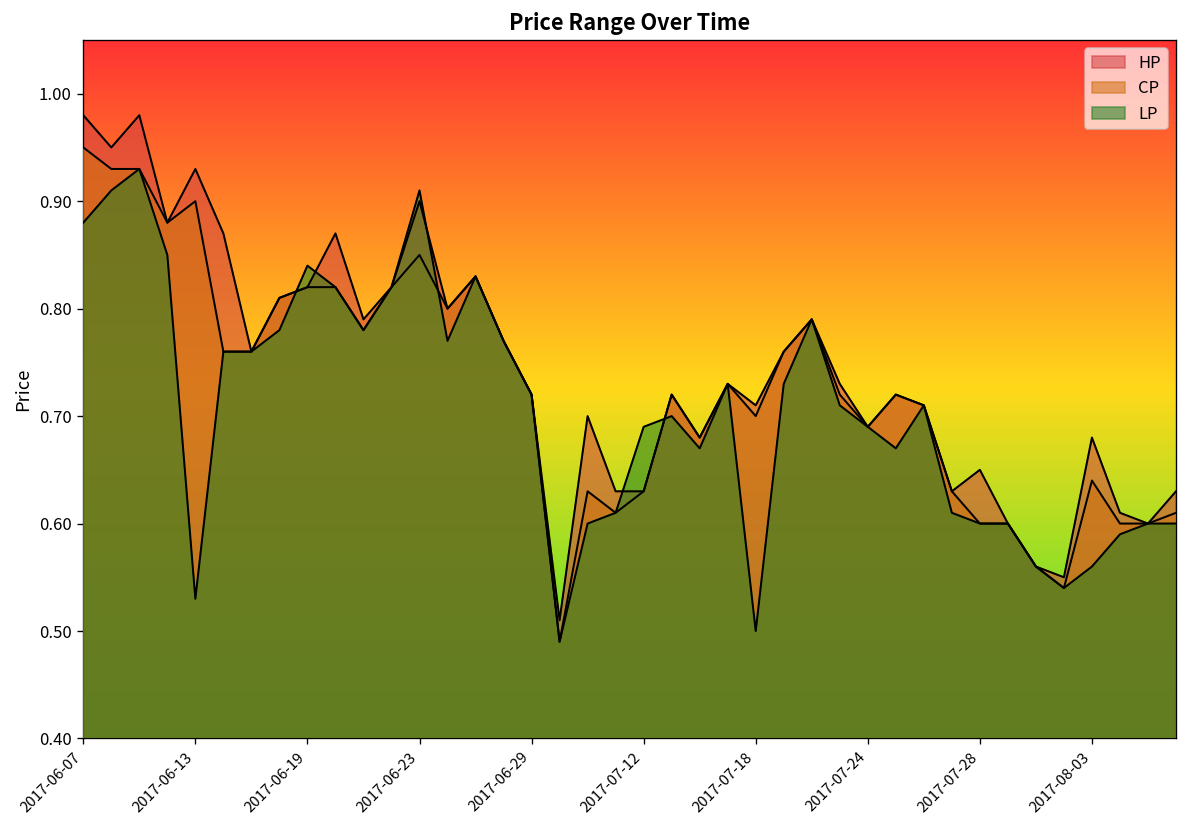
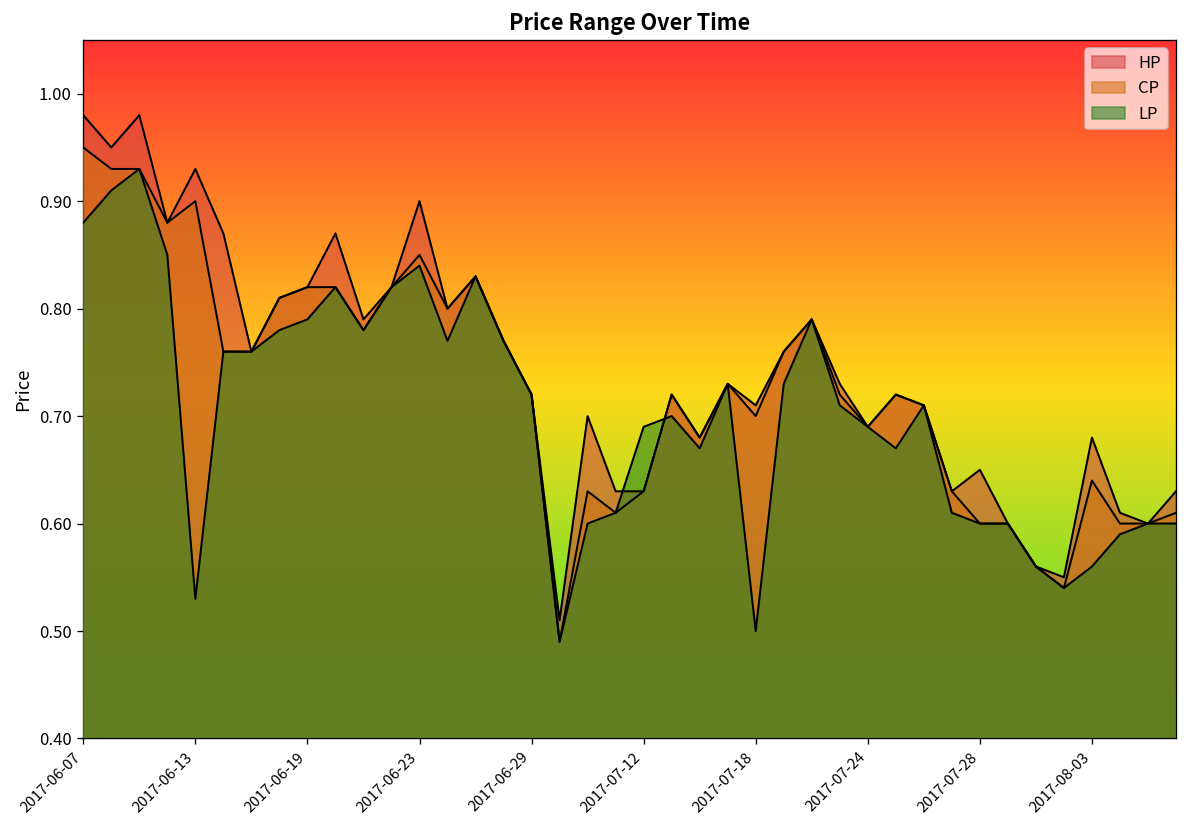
LP, 2017-06-19: 0.84 -> 0.79
LP, 2017-06-23: 0.91 -> 0.84
